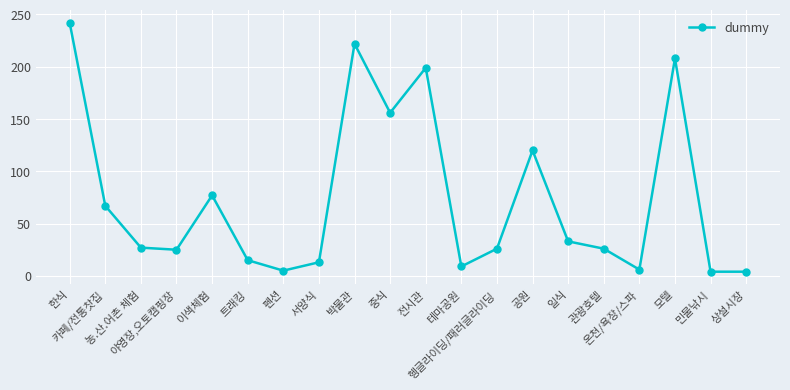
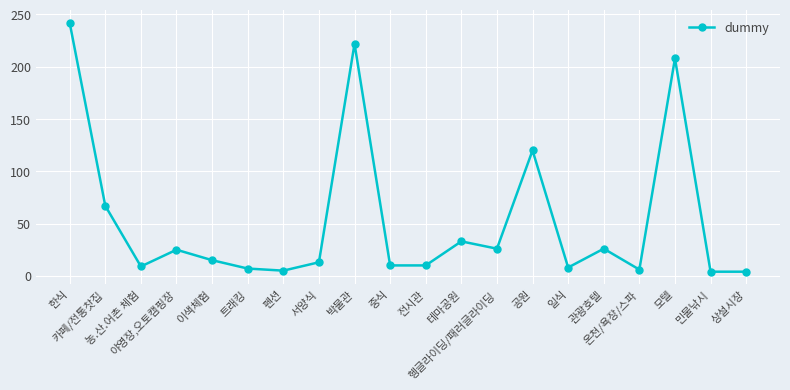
농.산.어촌 체험: 27 -> 9
이색체험: 77 -> 15
트래킹: 15 -> 7
중식: 156 -> 10
전시관: 199 -> 10
테마공원: 9 -> 33
일식: 33 -> 8
